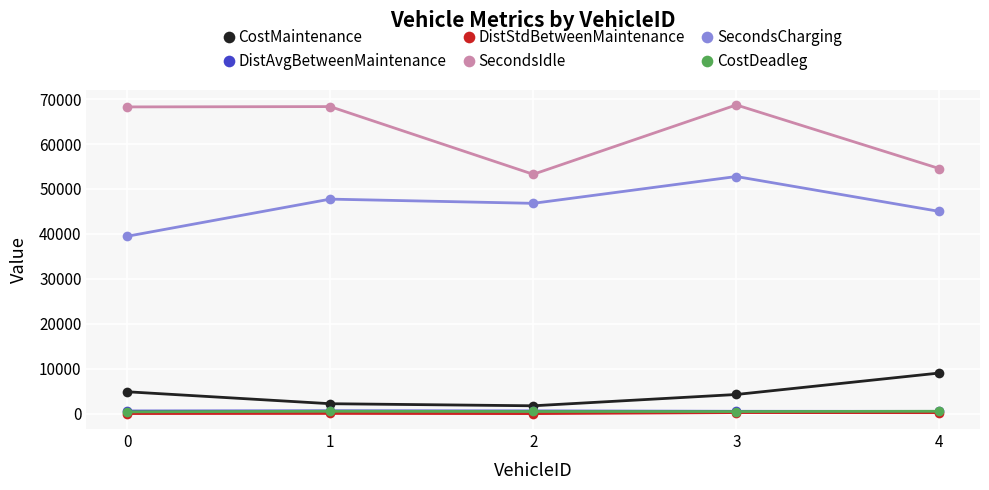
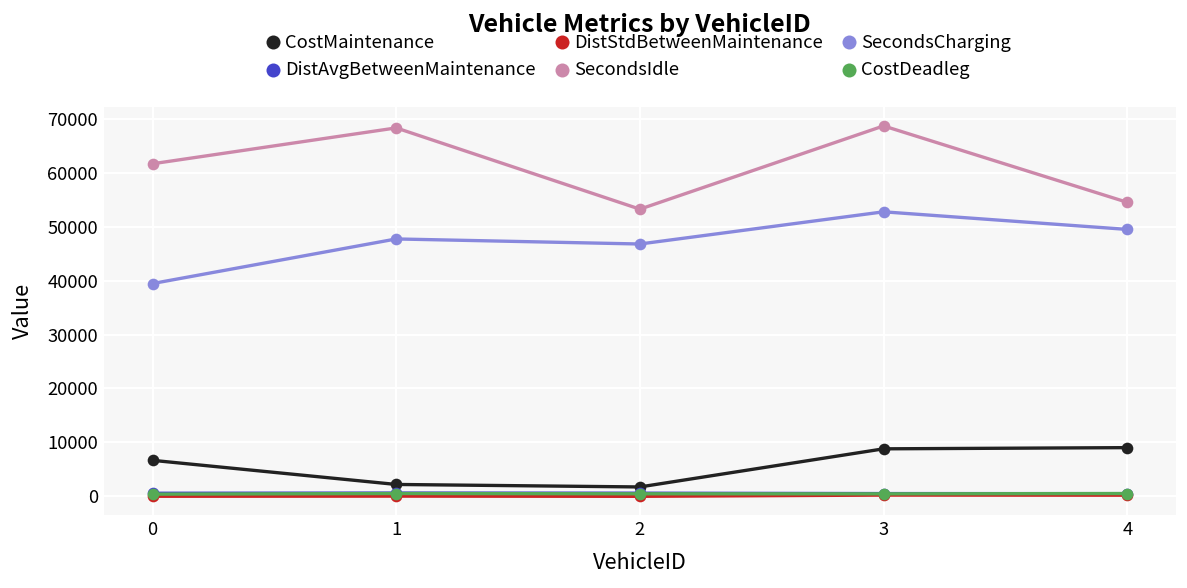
CostMaintenance, 0: 5000 -> 7000
SecondsIdle, 0: 68000 -> 62000
CostMaintenance, 3: 4000 -> 9000
SecondsCharging, 4: 45000 -> 50000
